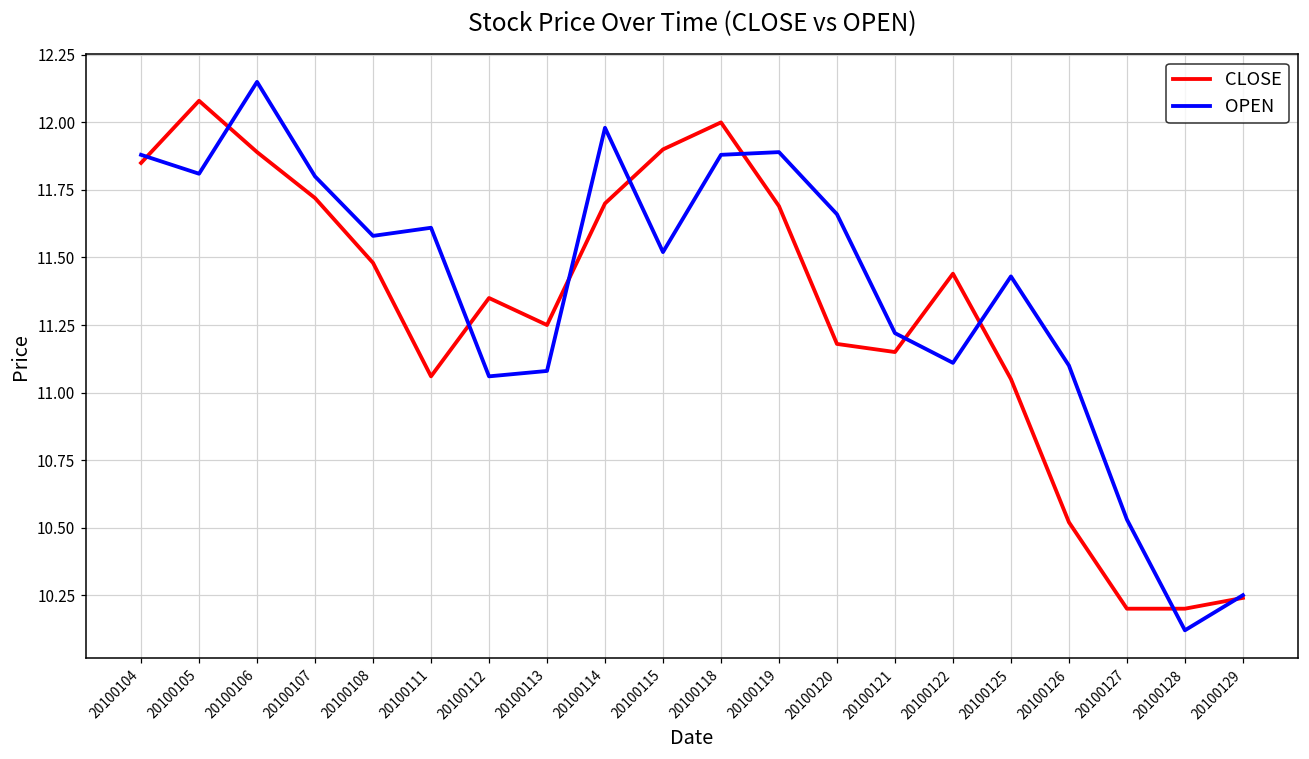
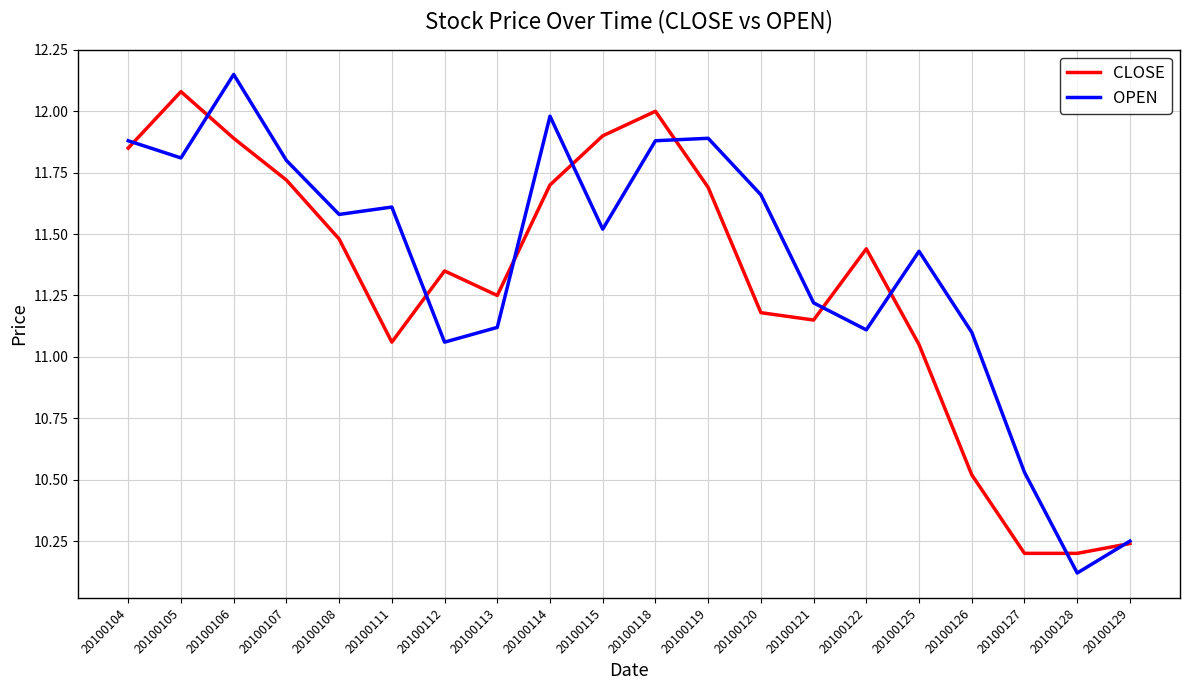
OPEN, 20100113: 11.08 -> 11.12
